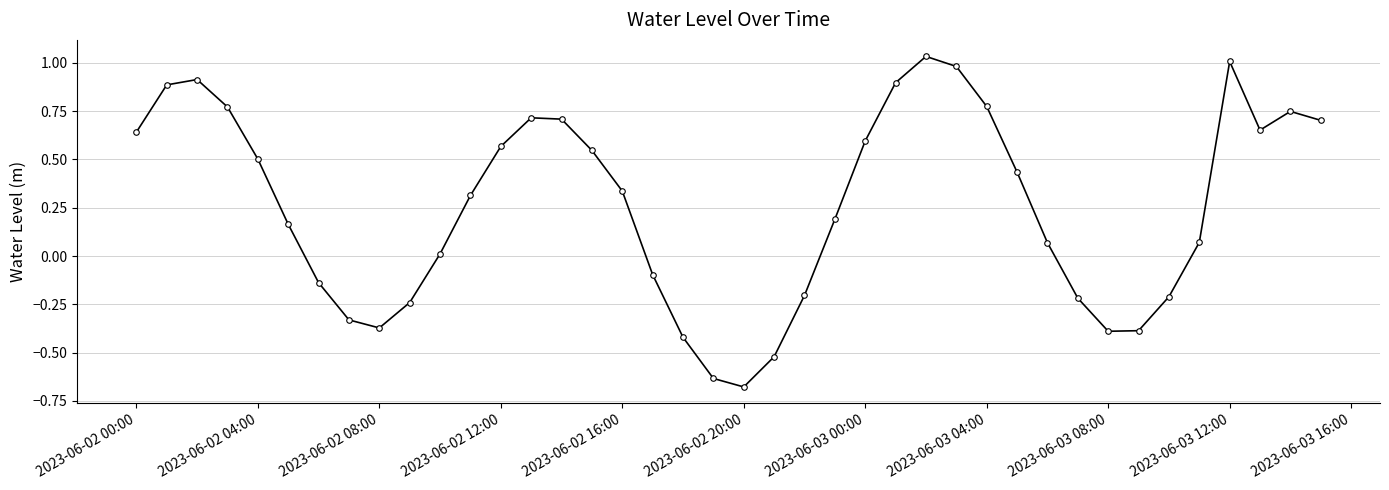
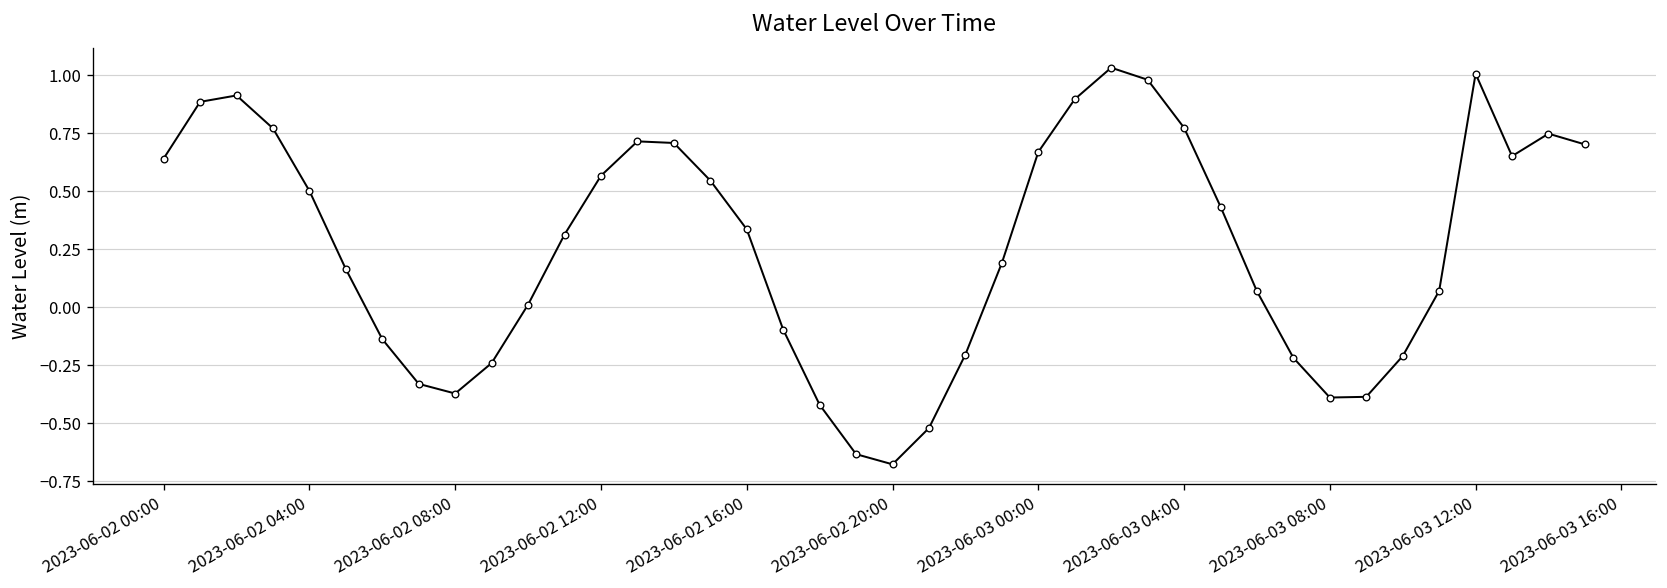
2023-06-03 00:00: 0.60 -> 0.67
